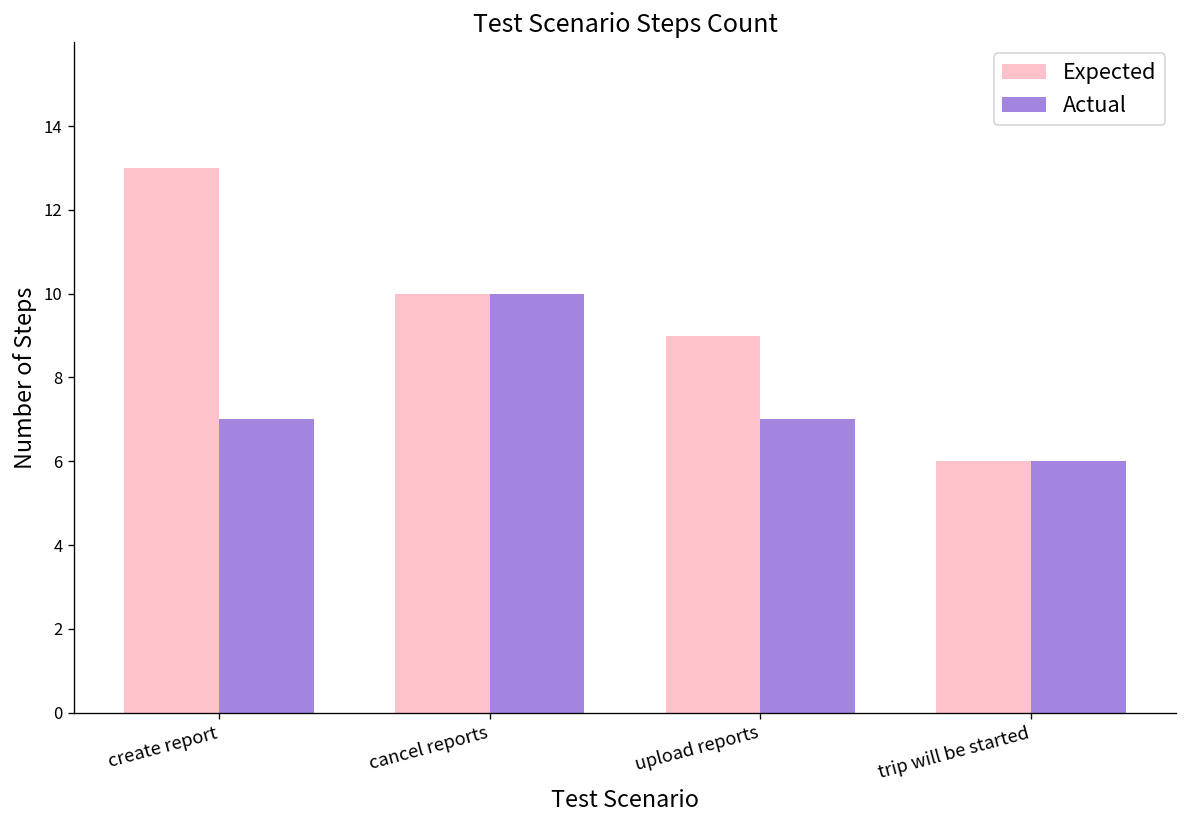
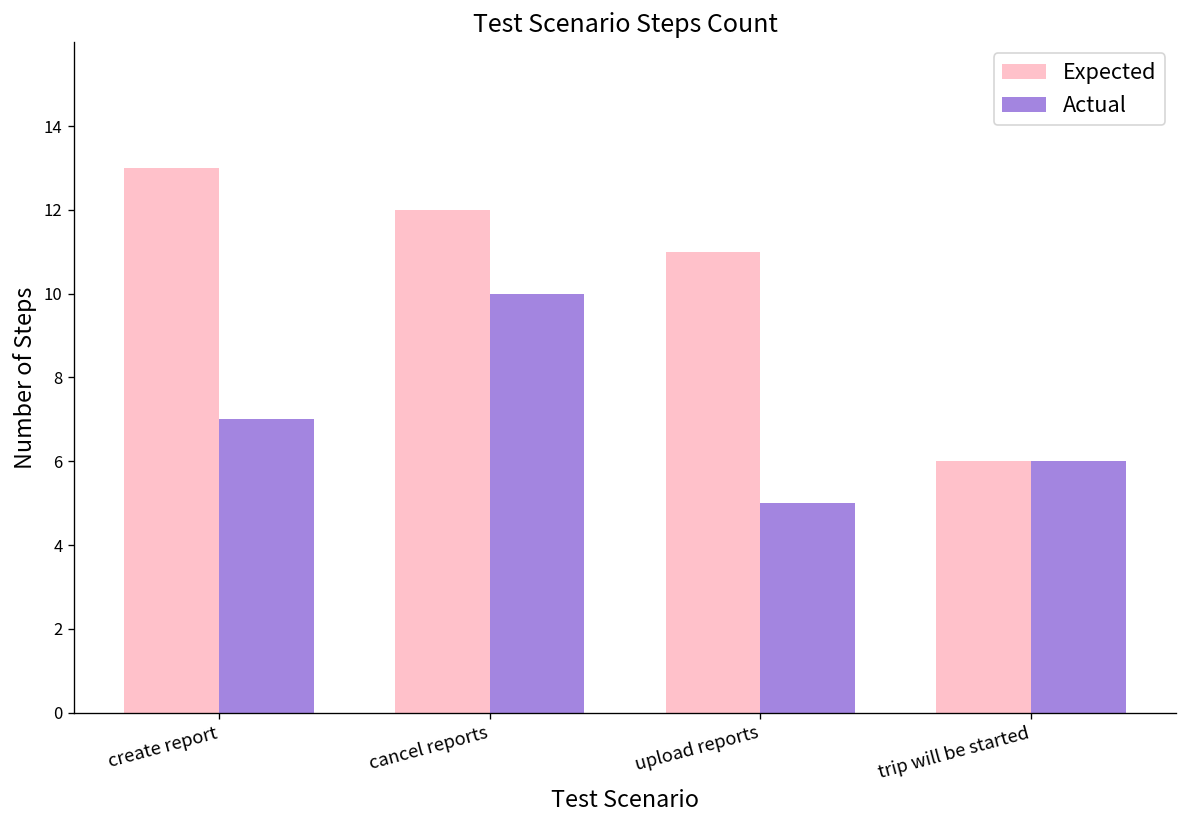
Expected, cancel reports: 10 -> 12
Expected, upload reports: 9 -> 11
Actual, upload reports: 7 -> 5
